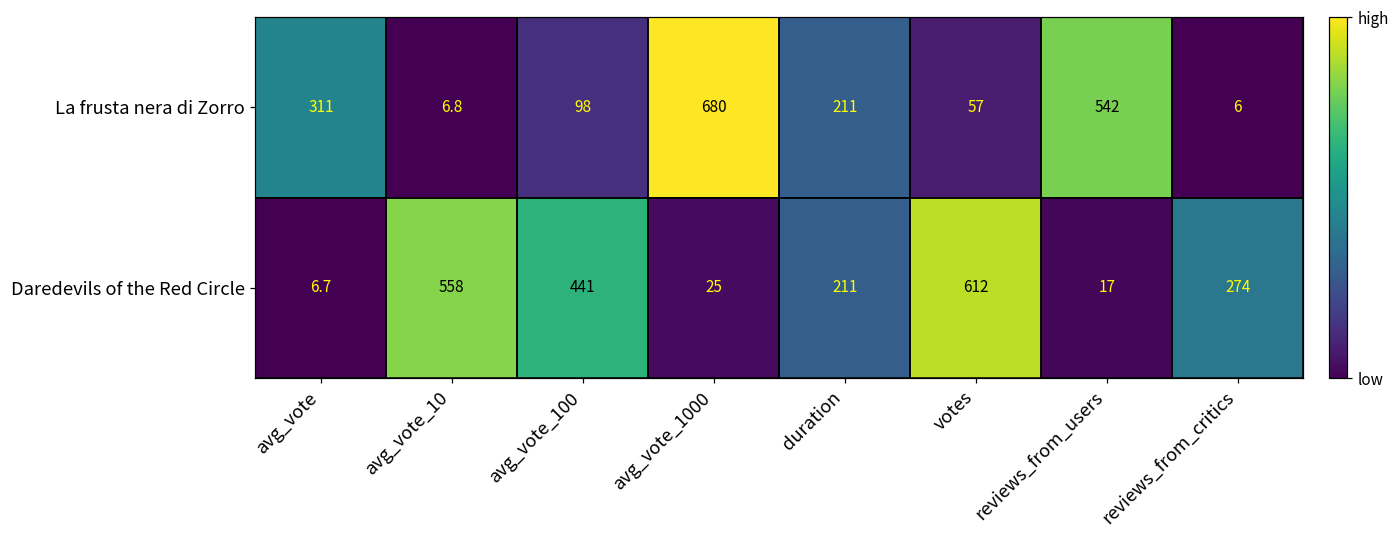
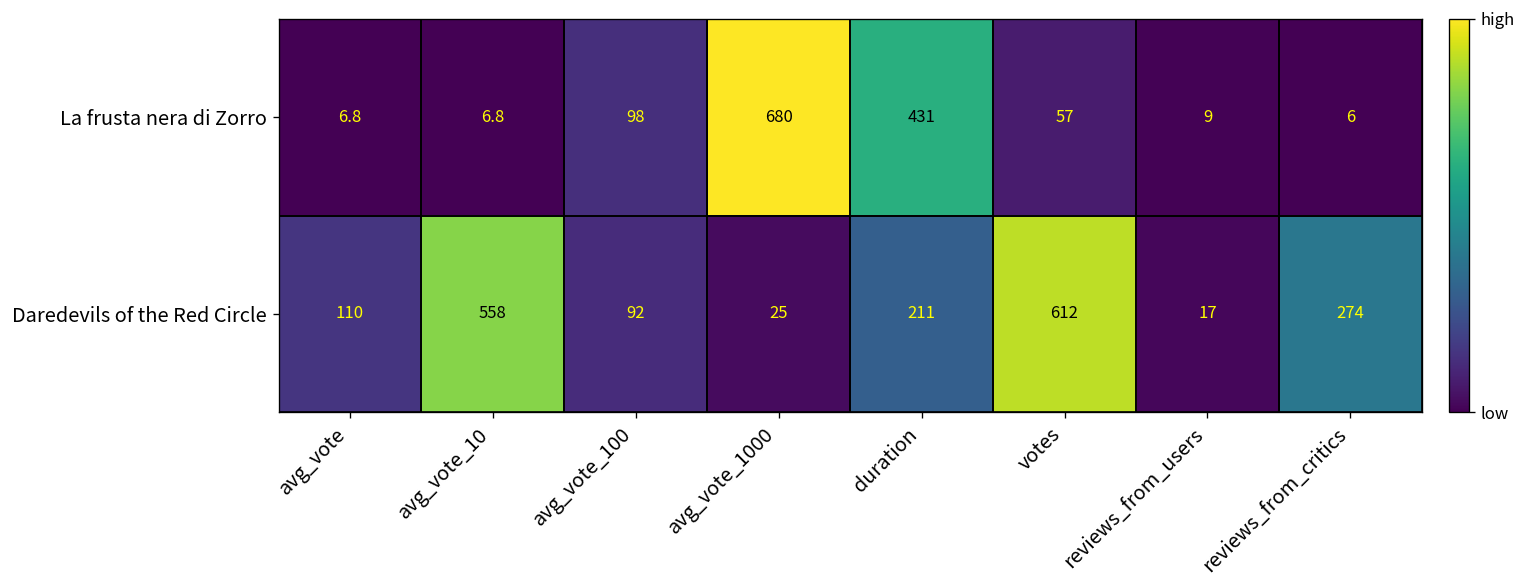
La frusta nera di Zorro, avg_vote: 311 -> 6.8
La frusta nera di Zorro, duration: 211 -> 431
La frusta nera di Zorro, reviews_from_users: 542 -> 9
Daredevils of the Red Circle, avg_vote: 6.7 -> 110
Daredevils of the Red Circle, avg_vote_100: 441 -> 92
